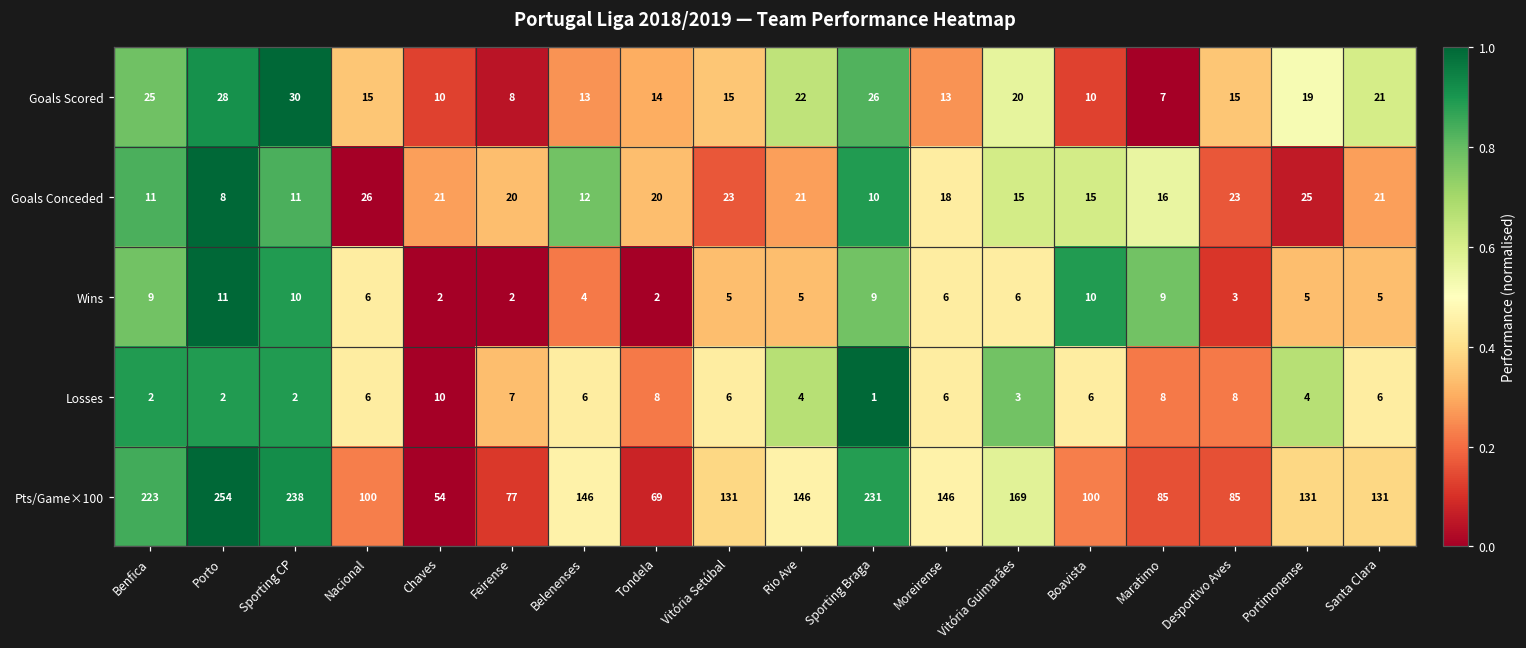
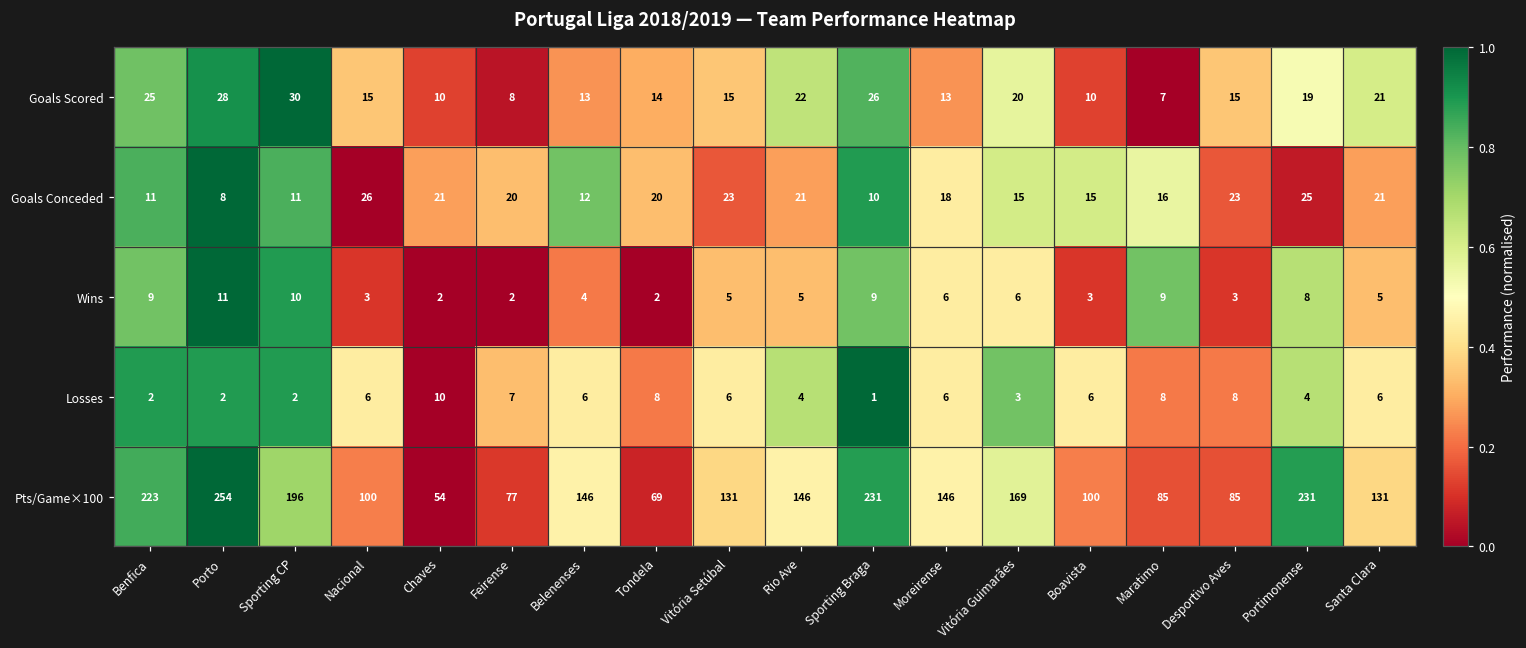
Wins, Nacional: 6 -> 3
Wins, Boavista: 10 -> 3
Wins, Portimonense: 5 -> 8
Pts/Game×100, Sporting CP: 238 -> 196
Pts/Game×100, Portimonense: 131 -> 231
